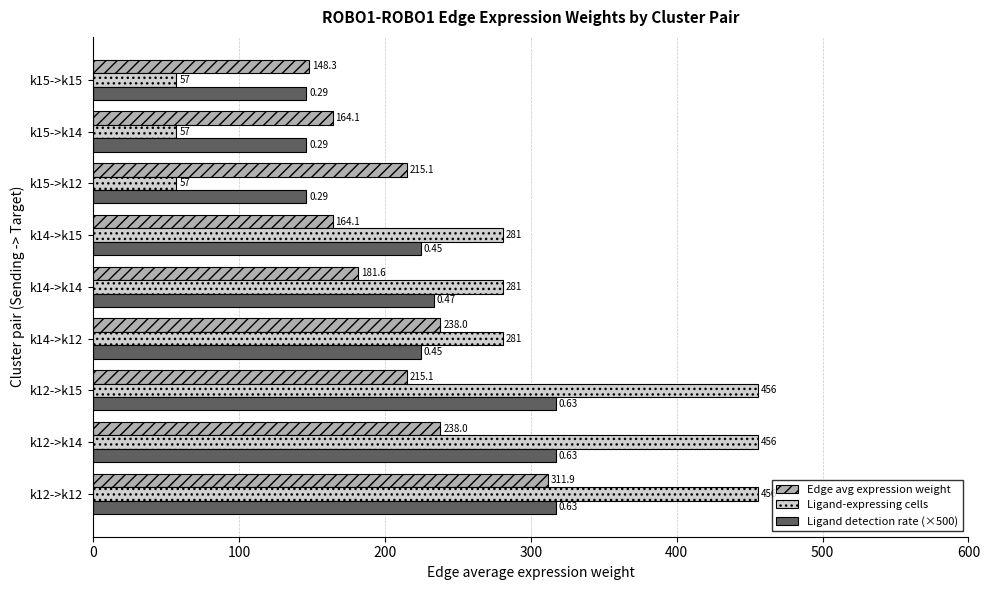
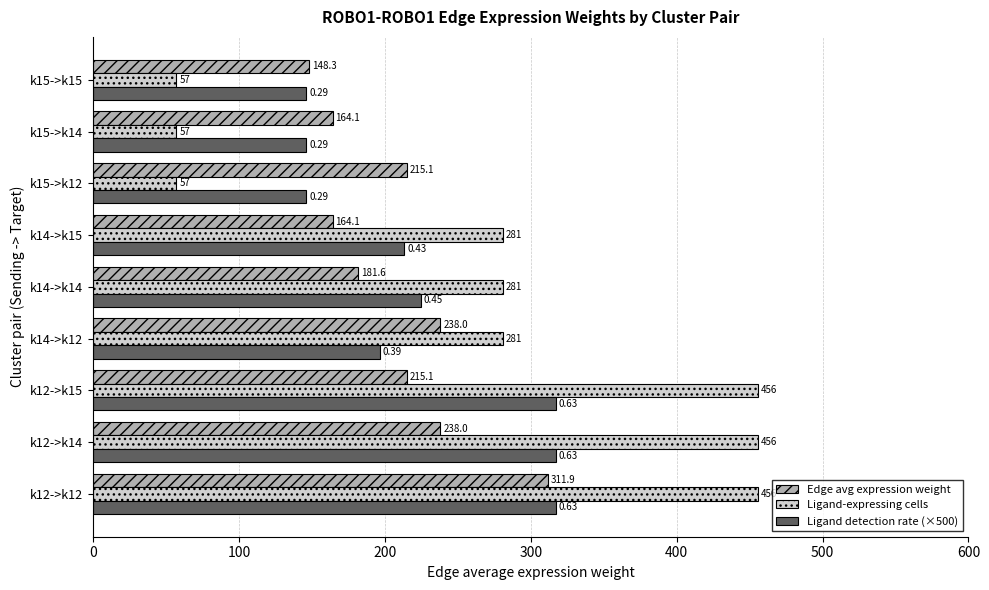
Ligand detection rate (×500), k14->k15: 0.45 -> 0.43
Ligand detection rate (×500), k14->k14: 0.47 -> 0.45
Ligand detection rate (×500), k14->k12: 0.45 -> 0.39
